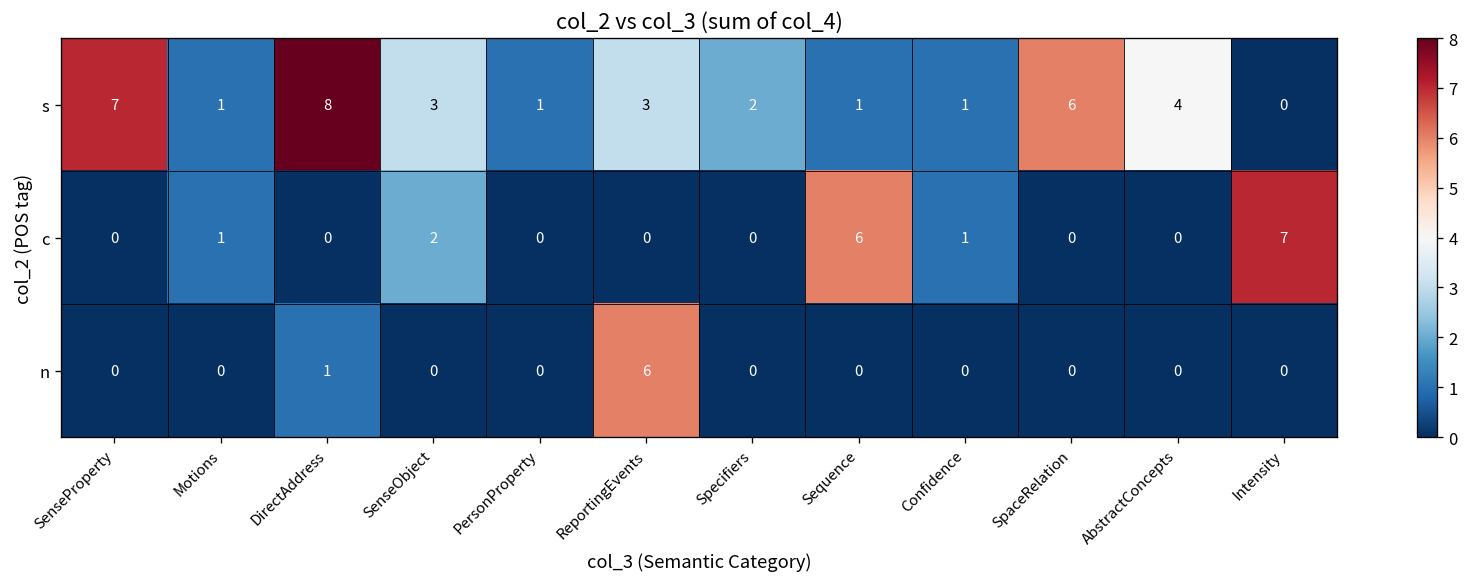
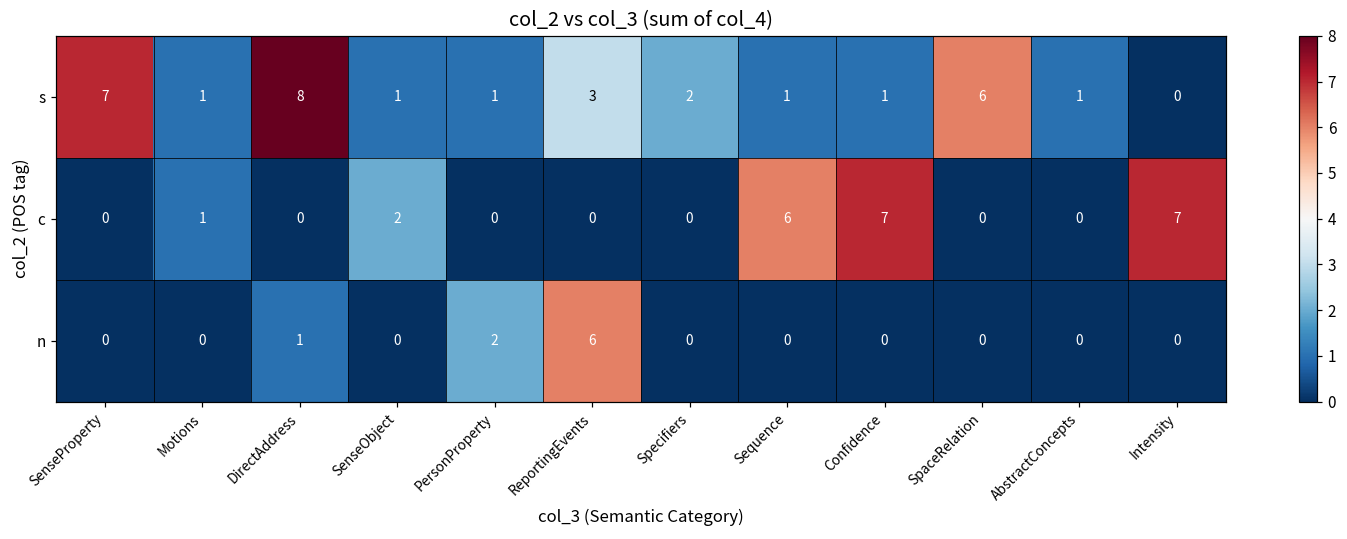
s, SenseObject: 3 -> 1
s, AbstractConcepts: 4 -> 1
c, Confidence: 1 -> 7
n, PersonProperty: 0 -> 2
